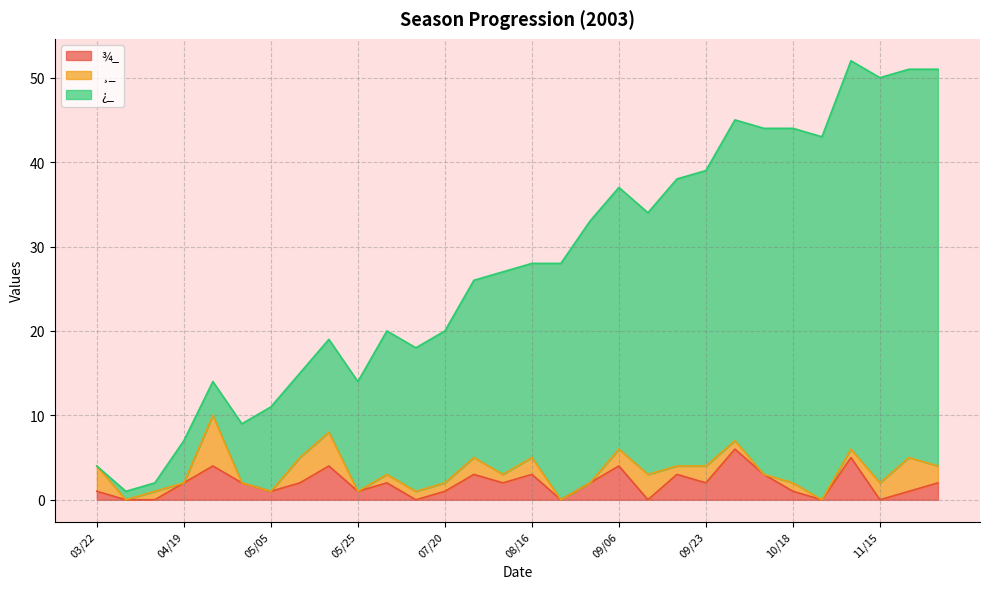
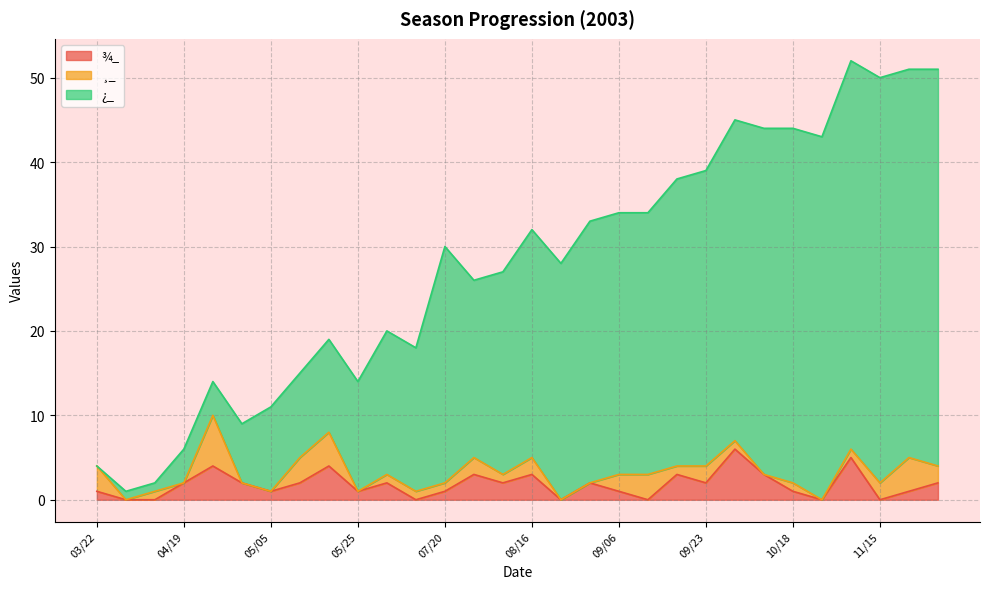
¿_, 04/19: 5 -> 4
¿_, 07/20: 18 -> 28
¿_, 08/16: 23 -> 27
¾_, 09/06: 4 -> 1
